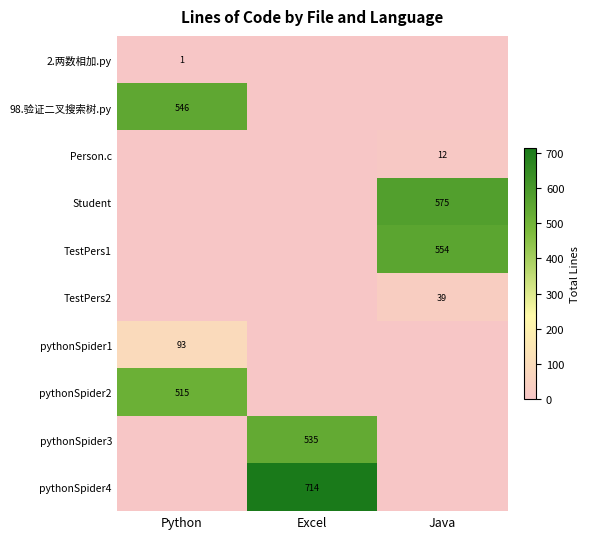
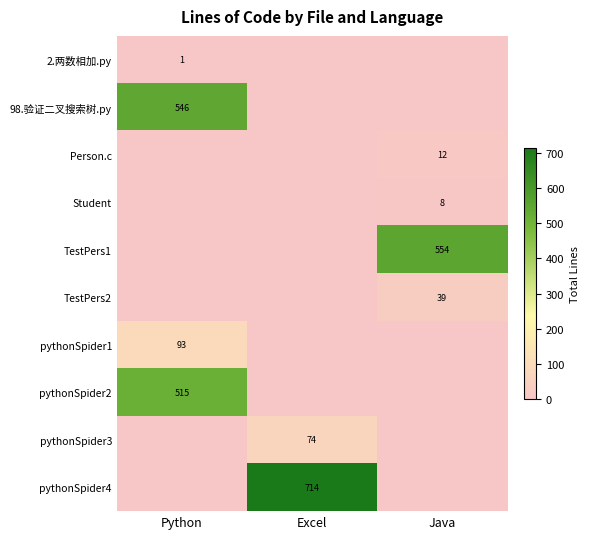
Student, Java: 575 -> 8
pythonSpider3, Excel: 535 -> 74
